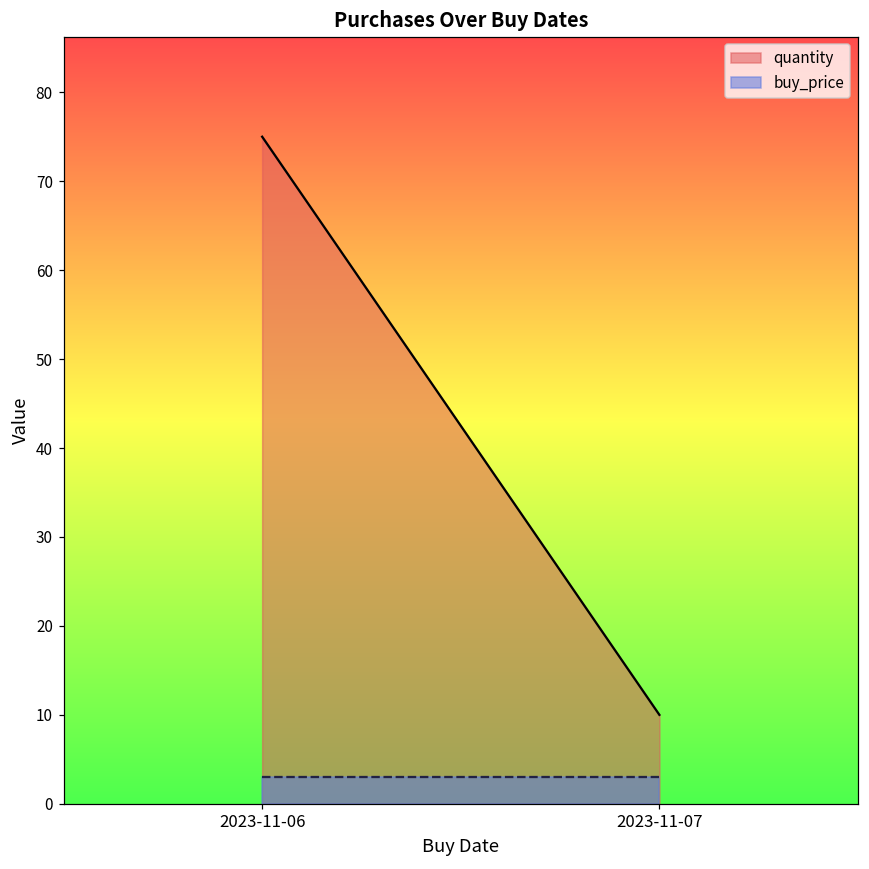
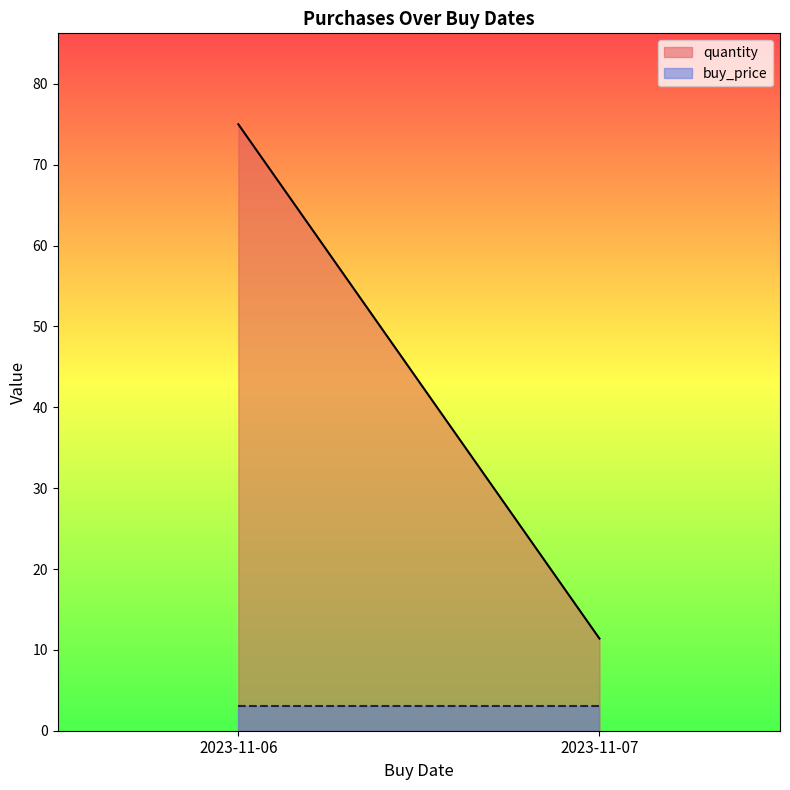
quantity, 2023-11-07: 10 -> 11
